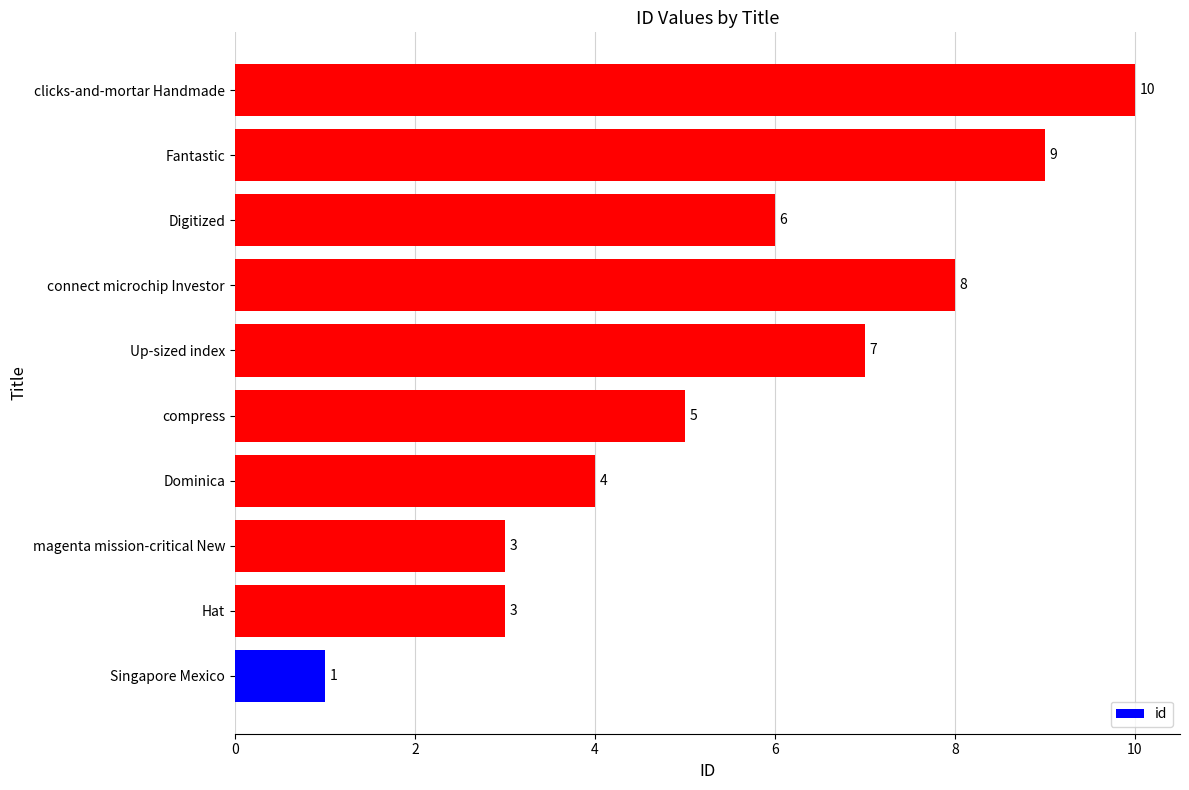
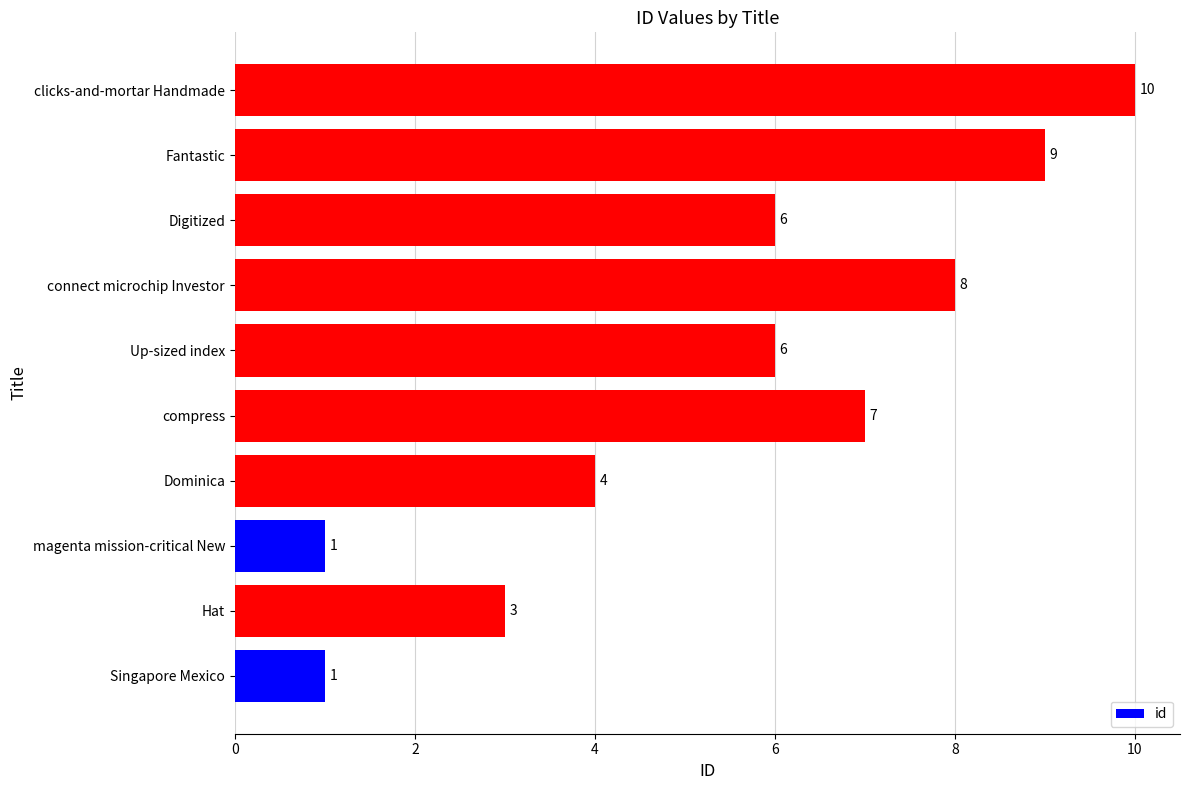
Up-sized index: 7 -> 6
compress: 5 -> 7
magenta mission-critical New: 3 -> 1
